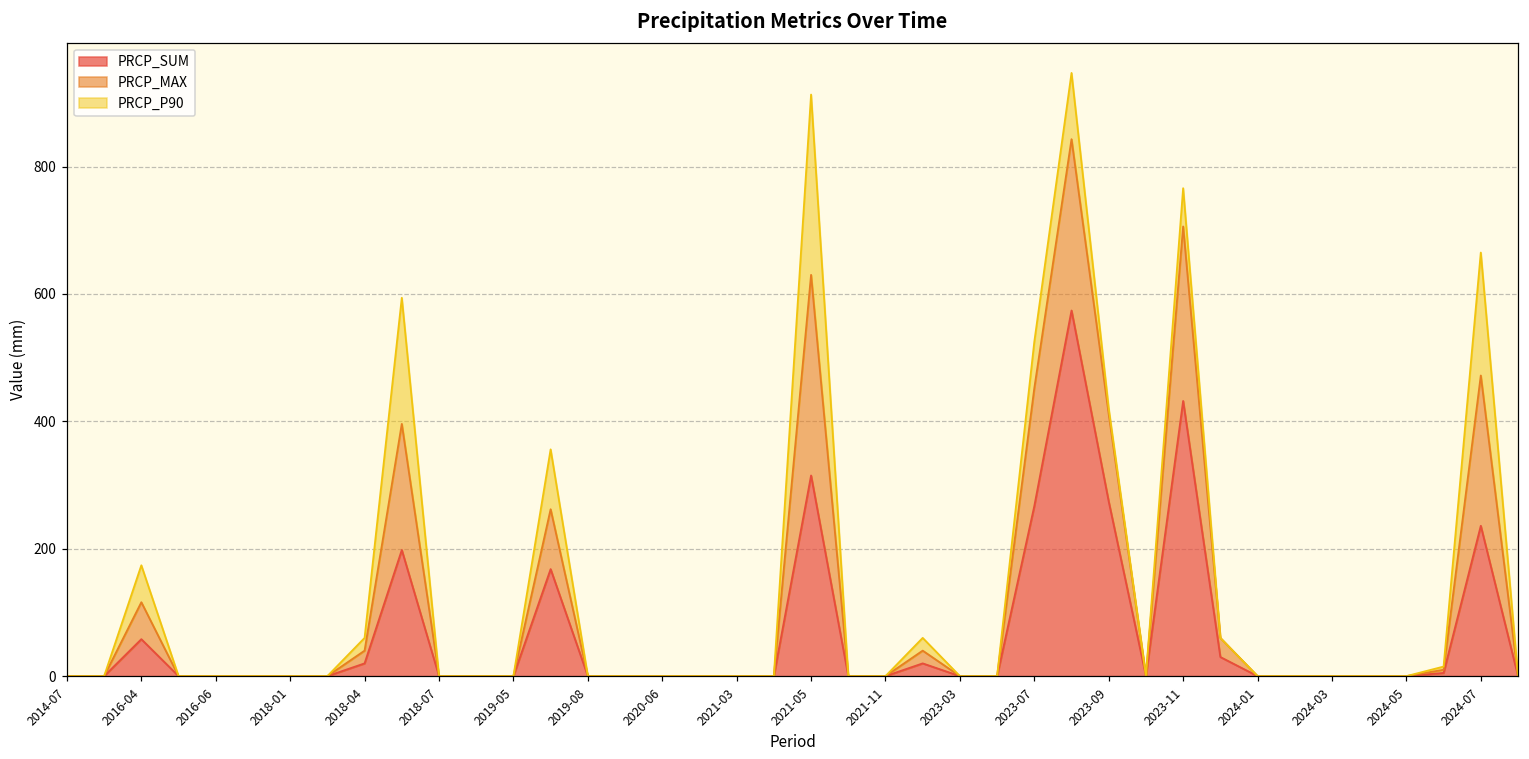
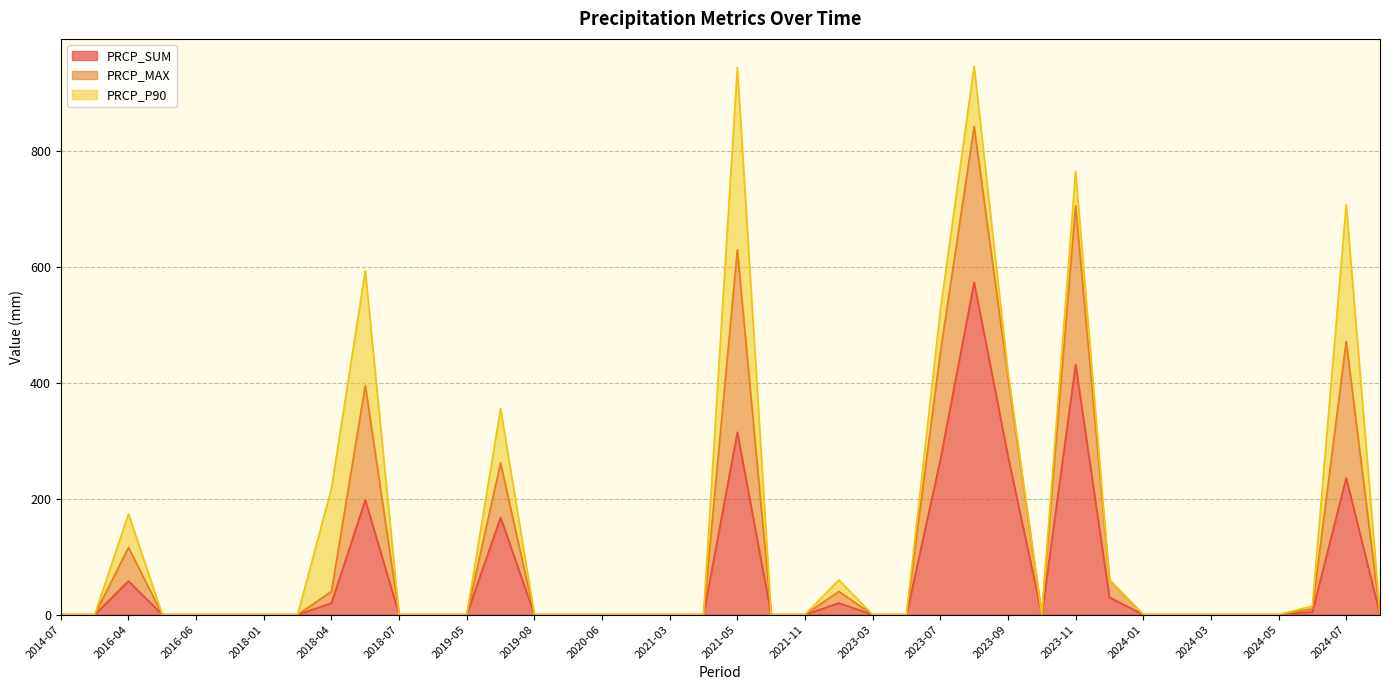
PRCP_P90, 2018-04: 20 -> 180
PRCP_P90, 2021-05: 280 -> 320
PRCP_P90, 2024-07: 190 -> 240
